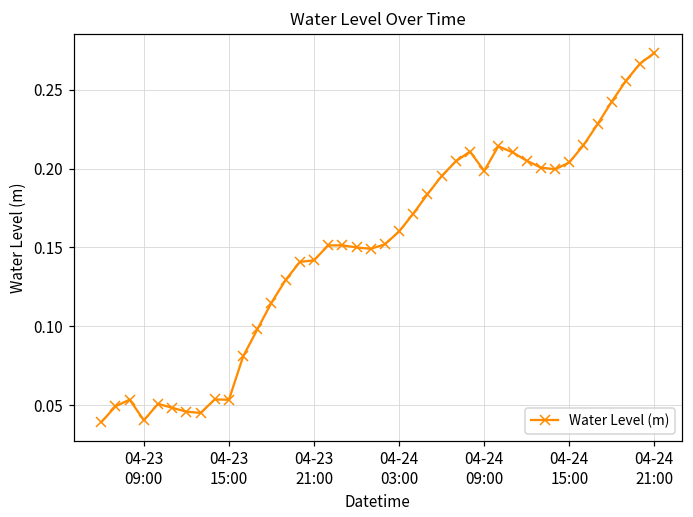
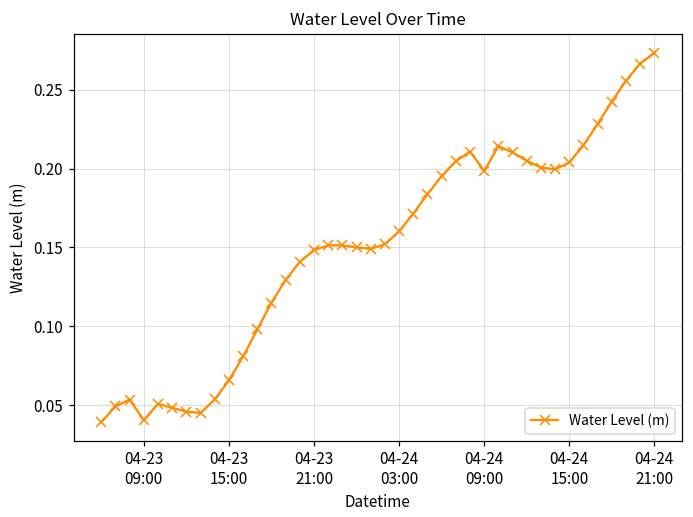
04-23 15:00: 0.053 -> 0.066
04-23 21:00: 0.142 -> 0.148
